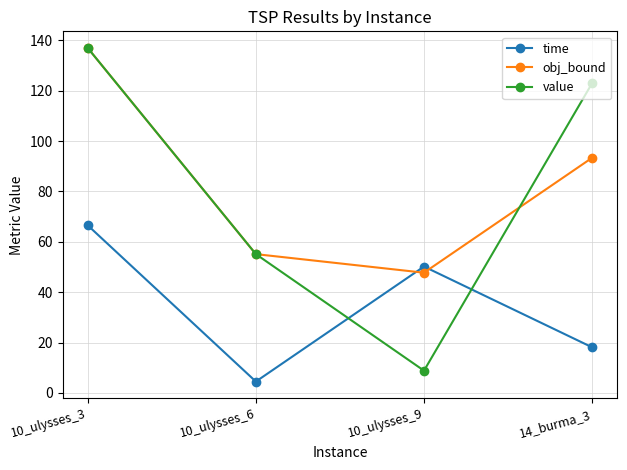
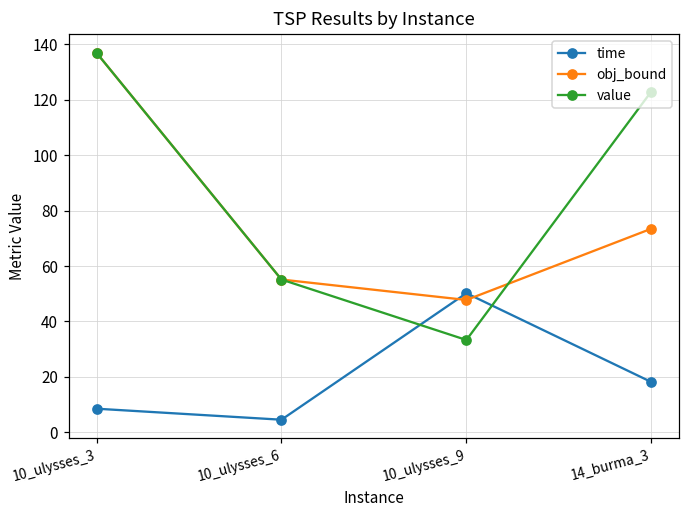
time, 10_ulysses_3: 67 -> 8
value, 10_ulysses_9: 9 -> 33
obj_bound, 14_burma_3: 93 -> 73
